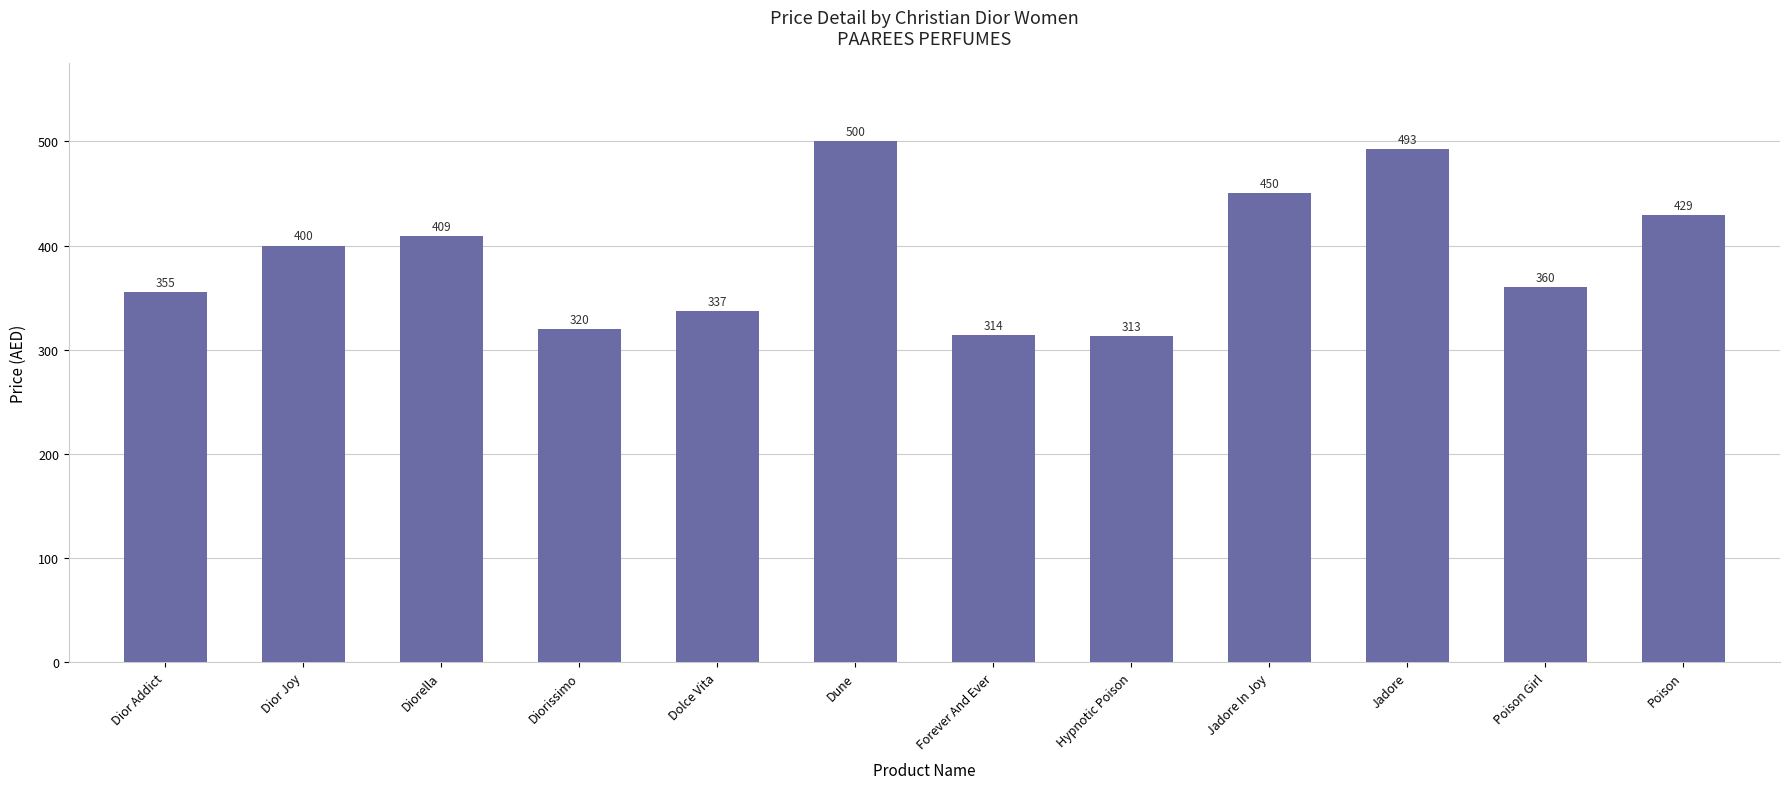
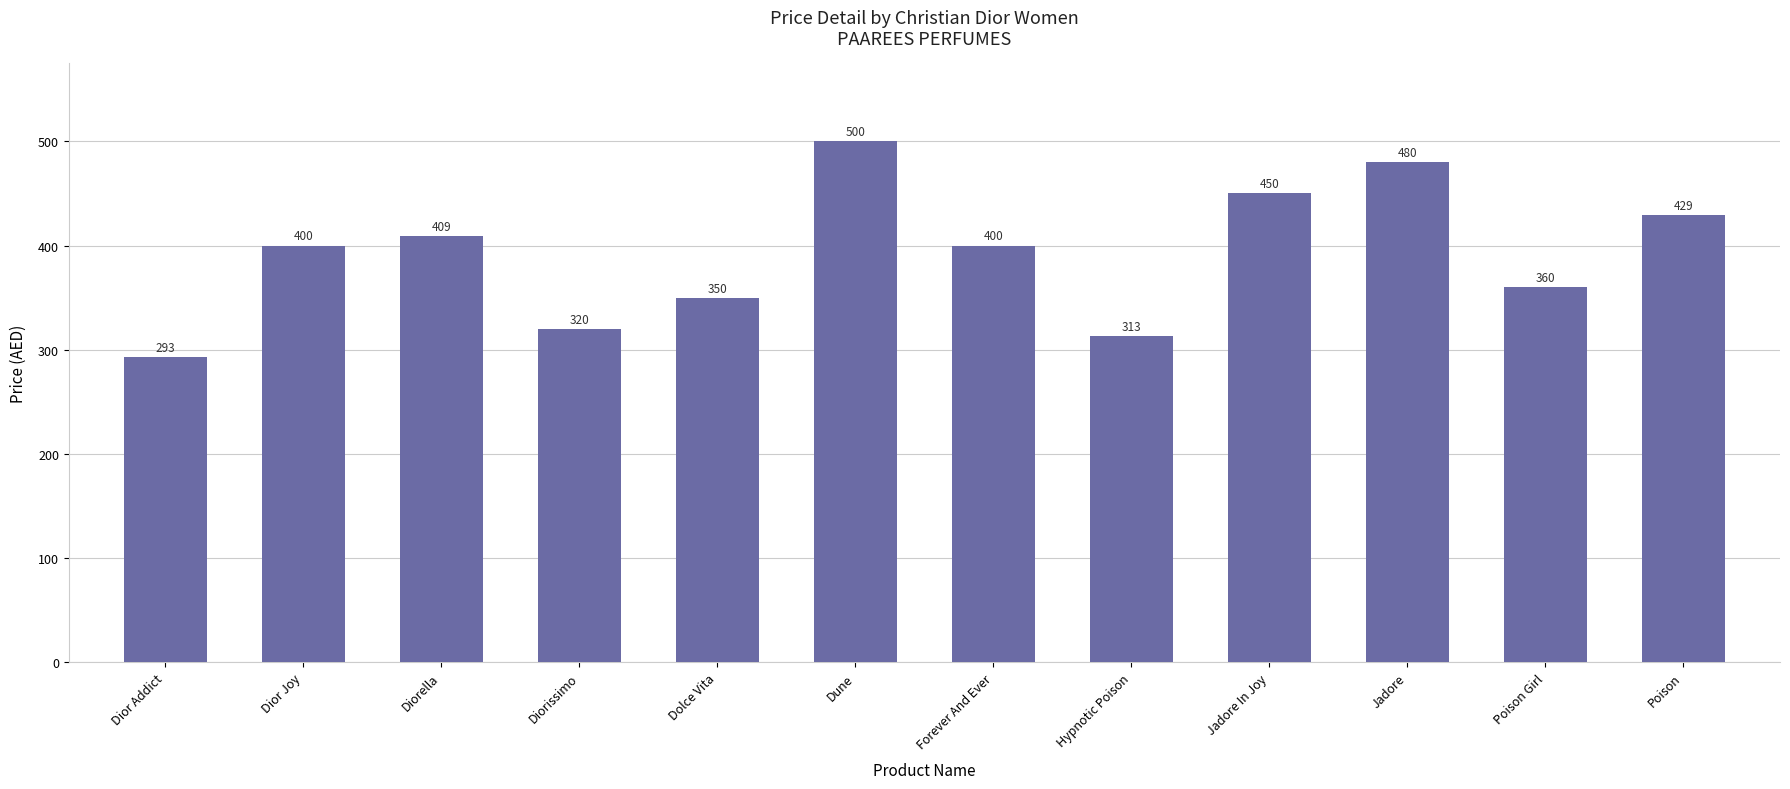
Dior Addict: 355 -> 293
Dolce Vita: 337 -> 350
Forever And Ever: 314 -> 400
Jadore: 493 -> 480
